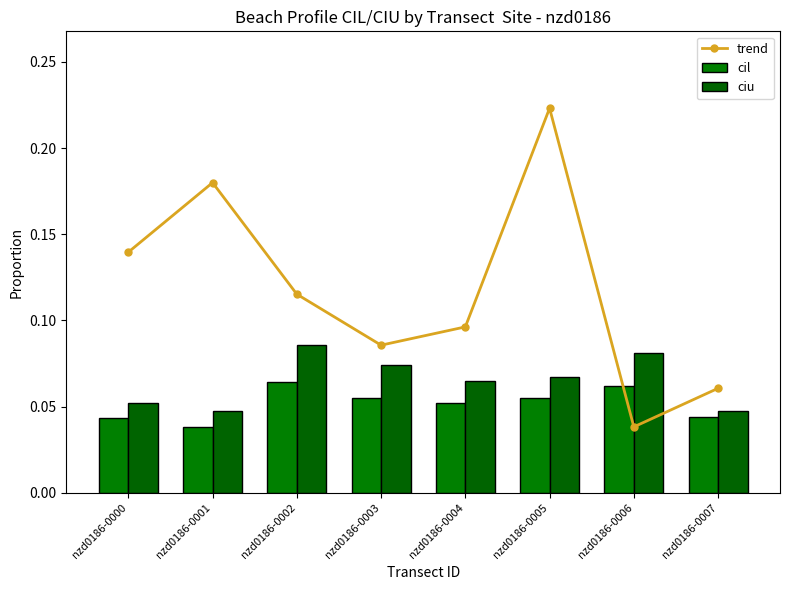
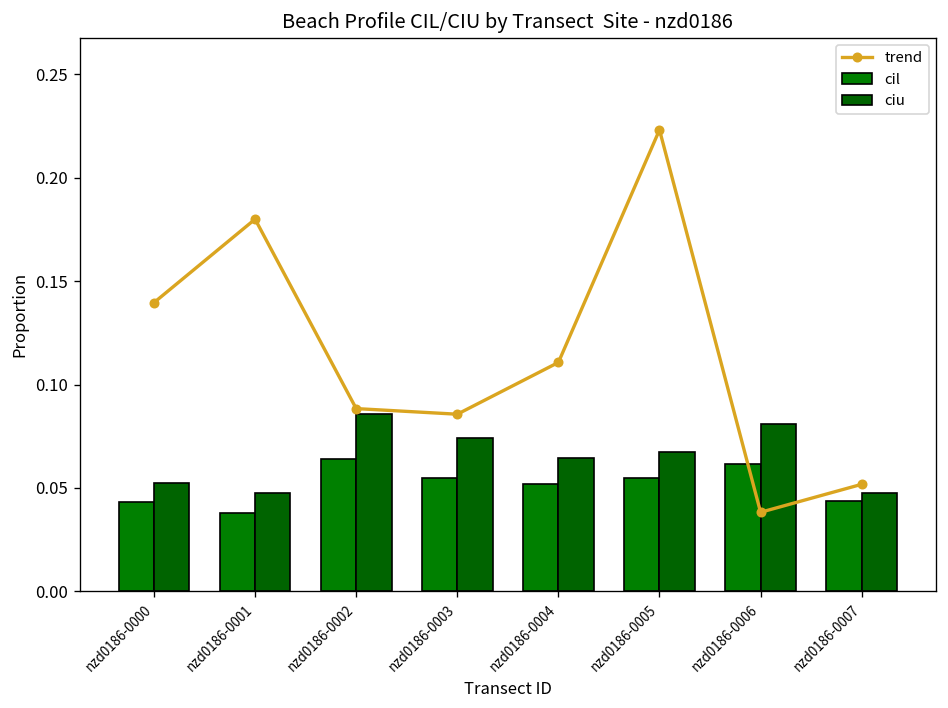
trend, nzd0186-0002: 0.115 -> 0.088
trend, nzd0186-0004: 0.096 -> 0.111
trend, nzd0186-0007: 0.061 -> 0.052
